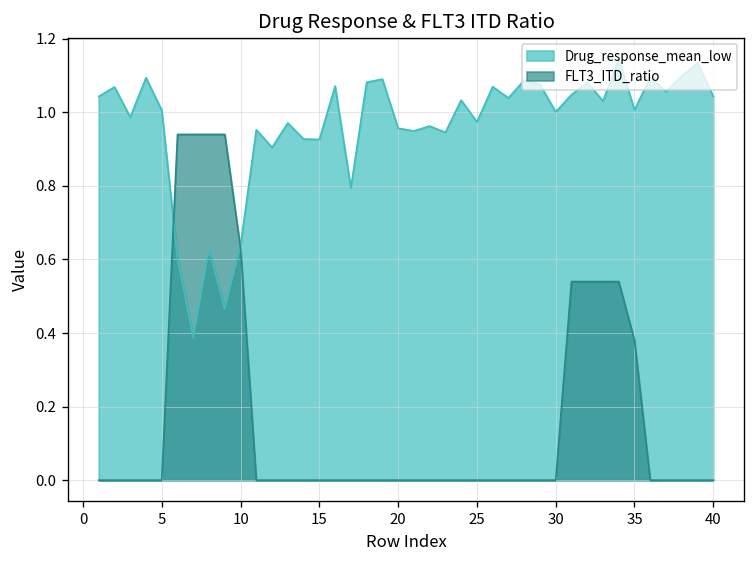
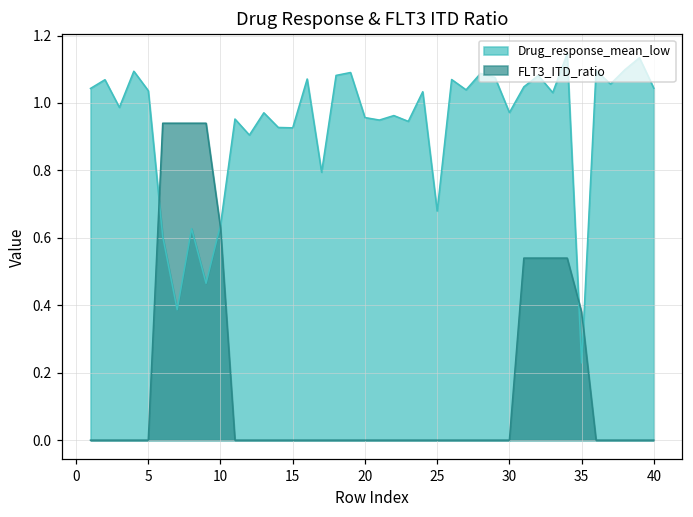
Drug_response_mean_low, 5: 1.01 -> 1.04
Drug_response_mean_low, 25: 0.97 -> 0.68
Drug_response_mean_low, 30: 1.00 -> 0.97
Drug_response_mean_low, 35: 1.01 -> 0.23
